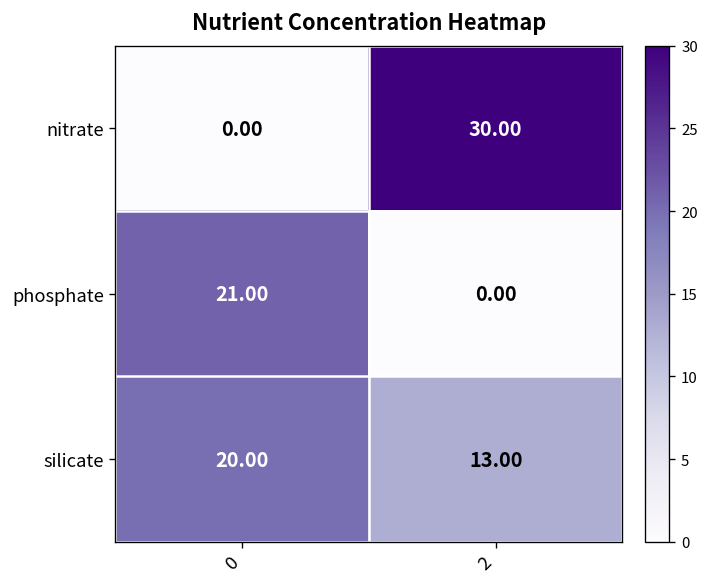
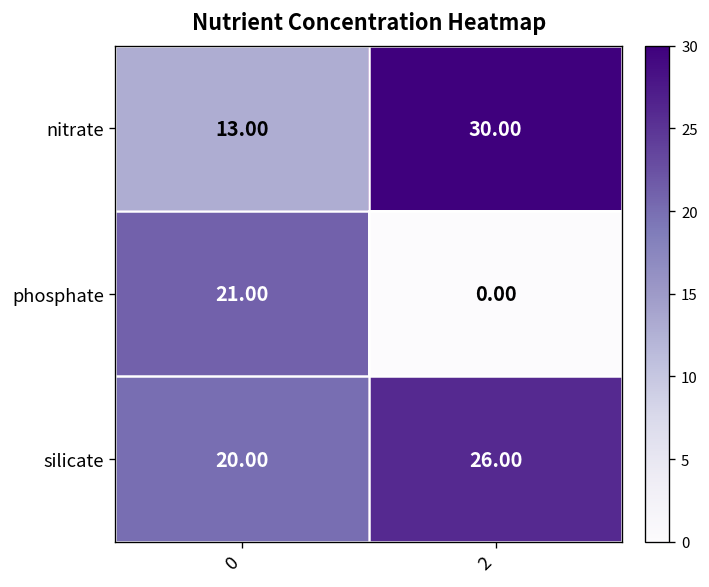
nitrate, 0: 0.00 -> 13.00
silicate, 2: 13.00 -> 26.00
